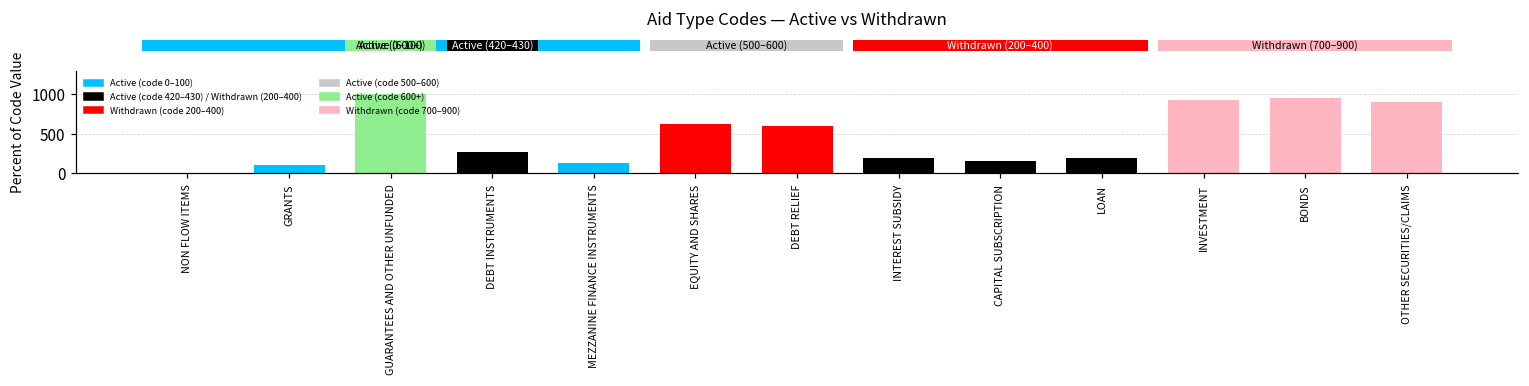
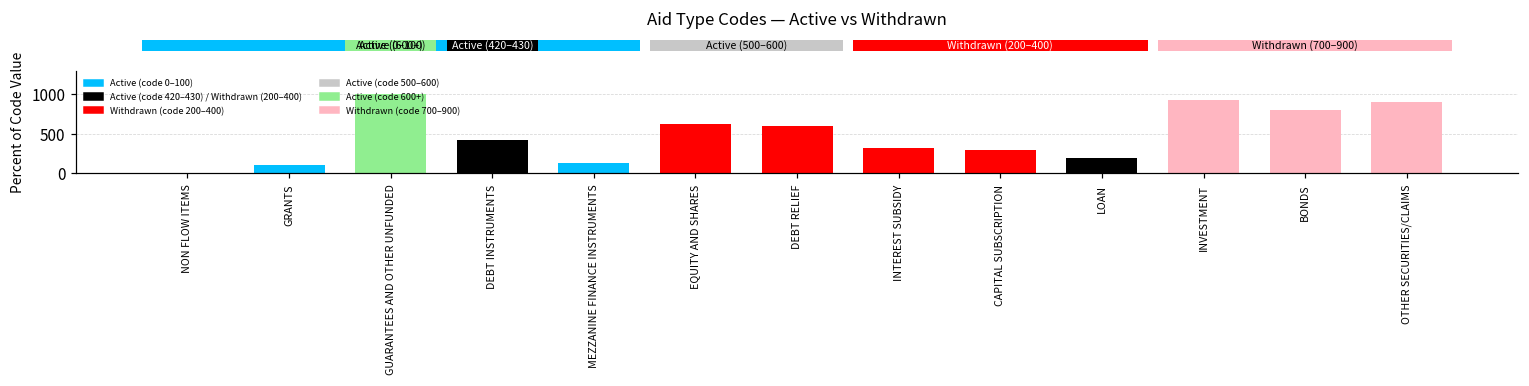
DEBT INSTRUMENTS: 300 -> 400
INTEREST SUBSIDY: 200 -> 300
CAPITAL SUBSCRIPTION: 200 -> 300
BONDS: 1000 -> 800
